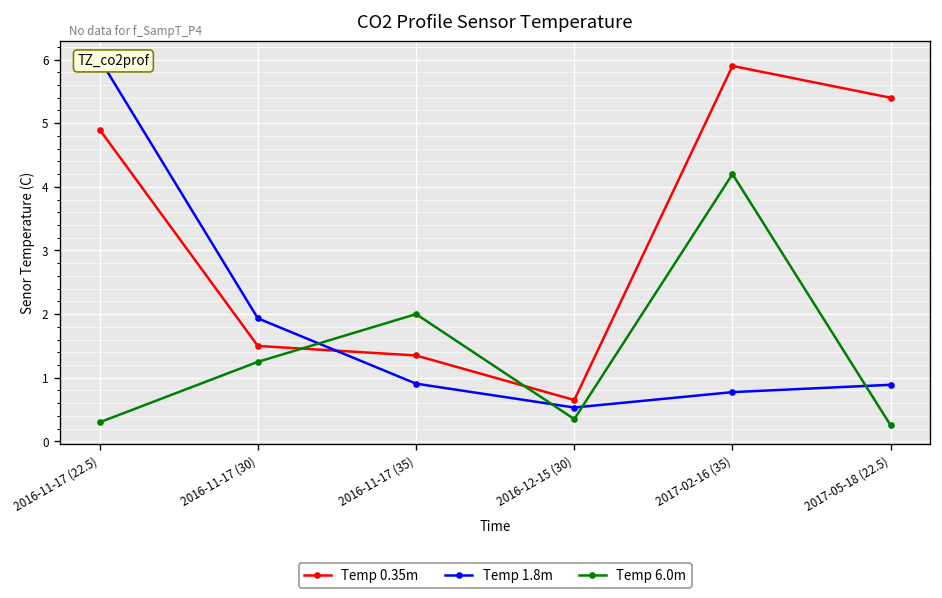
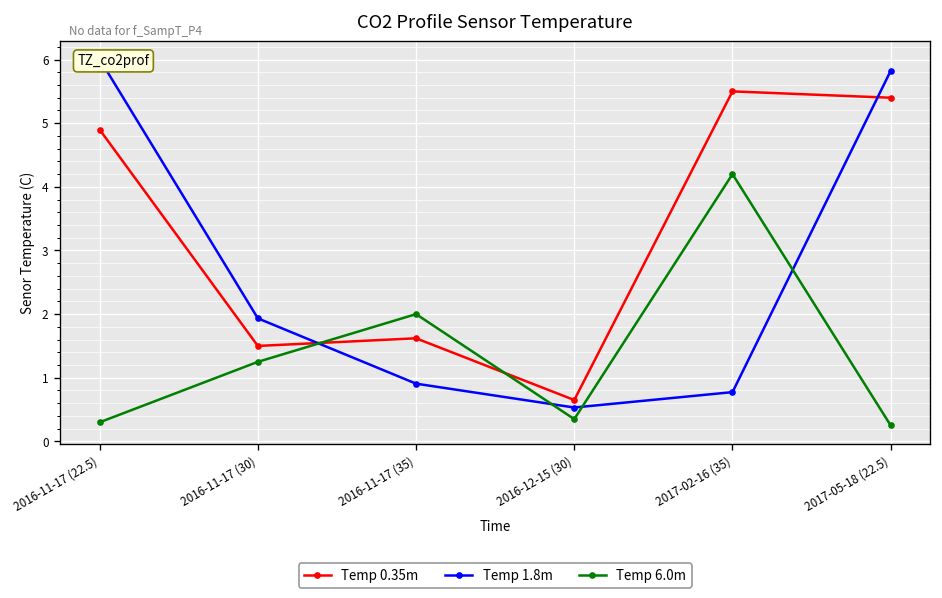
Temp 0.35m, 2016-11-17 (35): 1.4 -> 1.6
Temp 0.35m, 2017-02-16 (35): 5.9 -> 5.5
Temp 1.8m, 2017-05-18 (22.5): 0.9 -> 5.8
